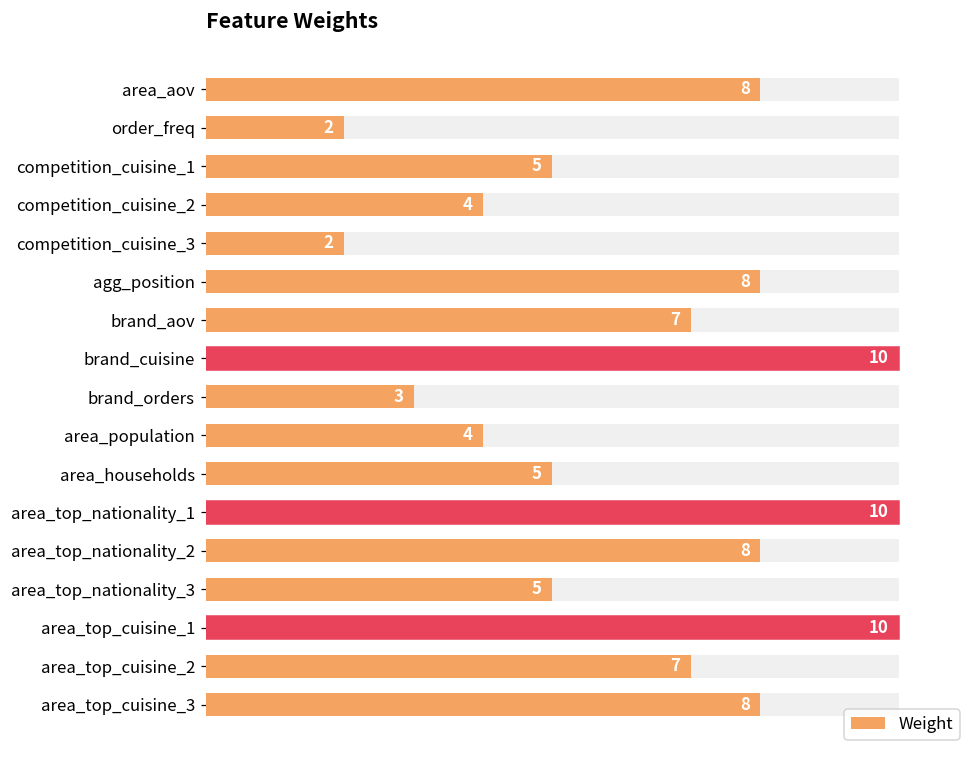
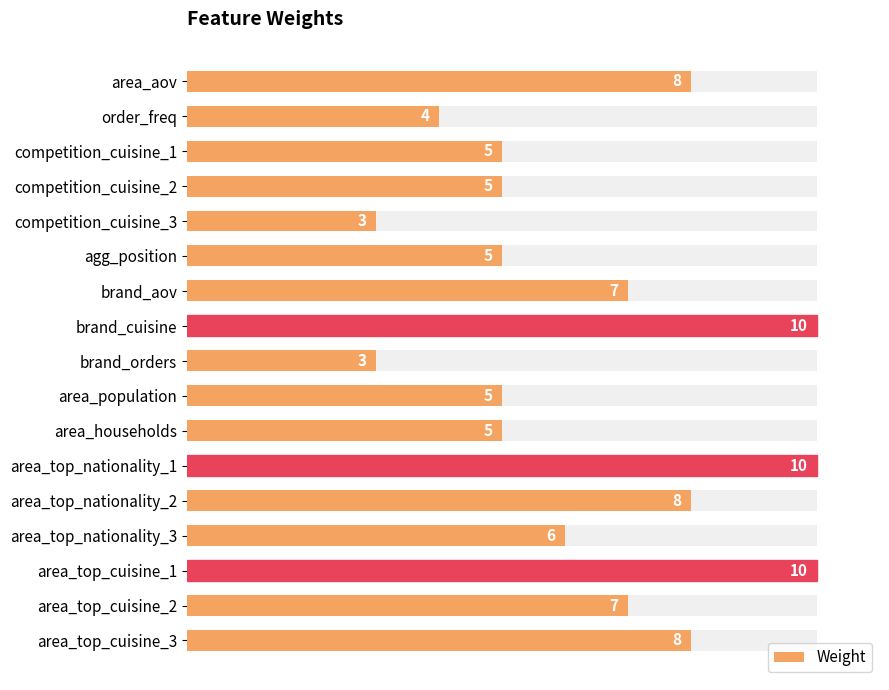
Weight, order_freq: 2 -> 4
Weight, competition_cuisine_2: 4 -> 5
Weight, competition_cuisine_3: 2 -> 3
Weight, agg_position: 8 -> 5
Weight, area_population: 4 -> 5
Weight, area_top_nationality_3: 5 -> 6
